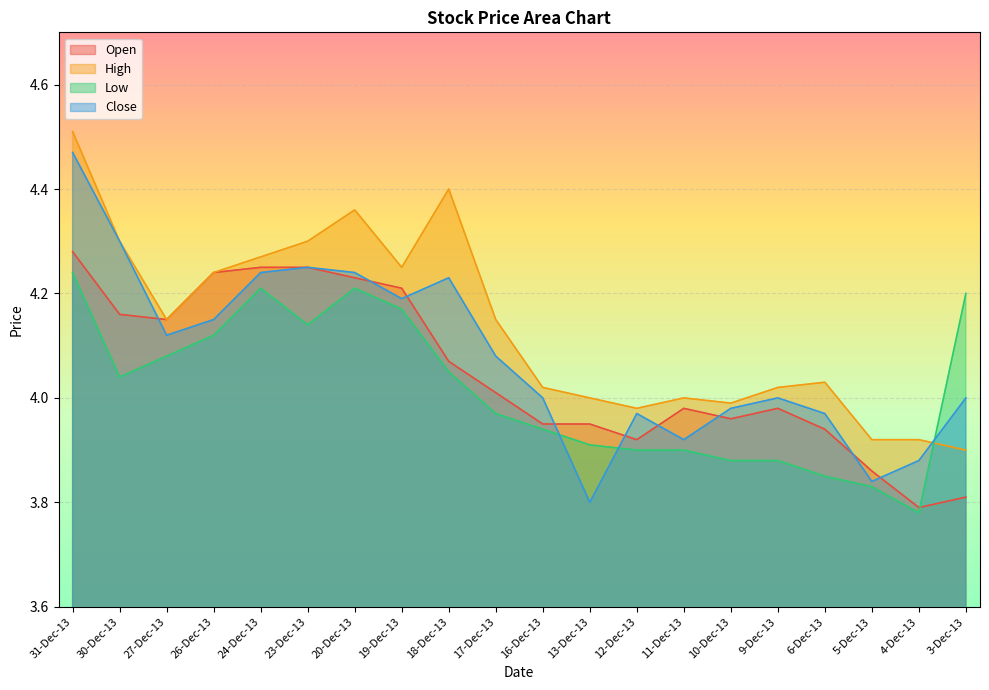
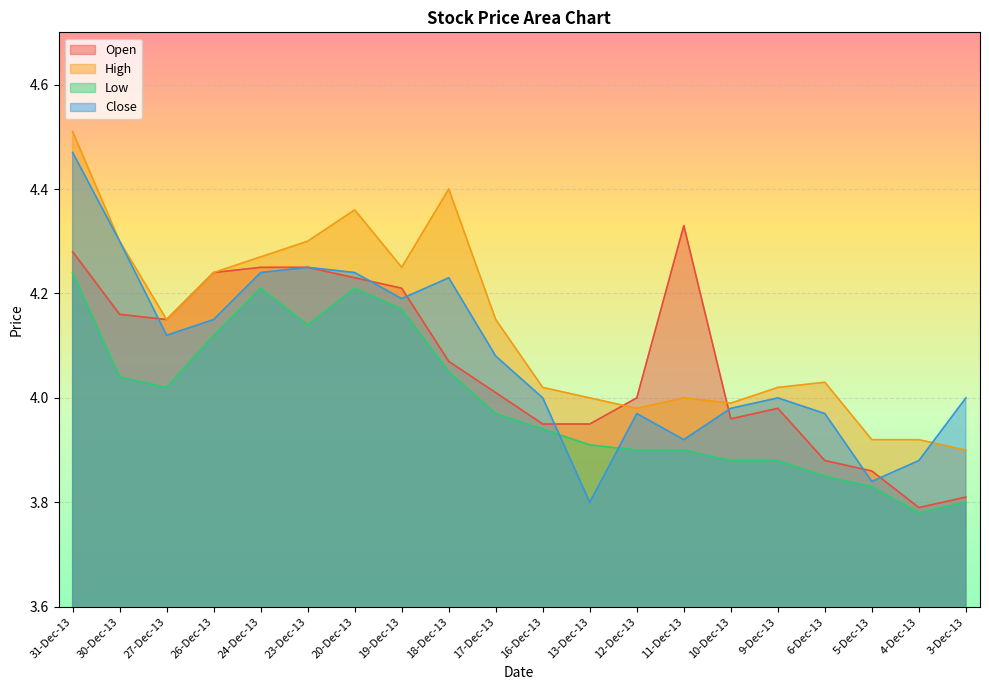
Low, 27-Dec-13: 4.08 -> 4.02
Open, 12-Dec-13: 3.92 -> 4.00
Open, 11-Dec-13: 3.98 -> 4.33
Open, 6-Dec-13: 3.94 -> 3.88
Low, 3-Dec-13: 4.2 -> 3.8
